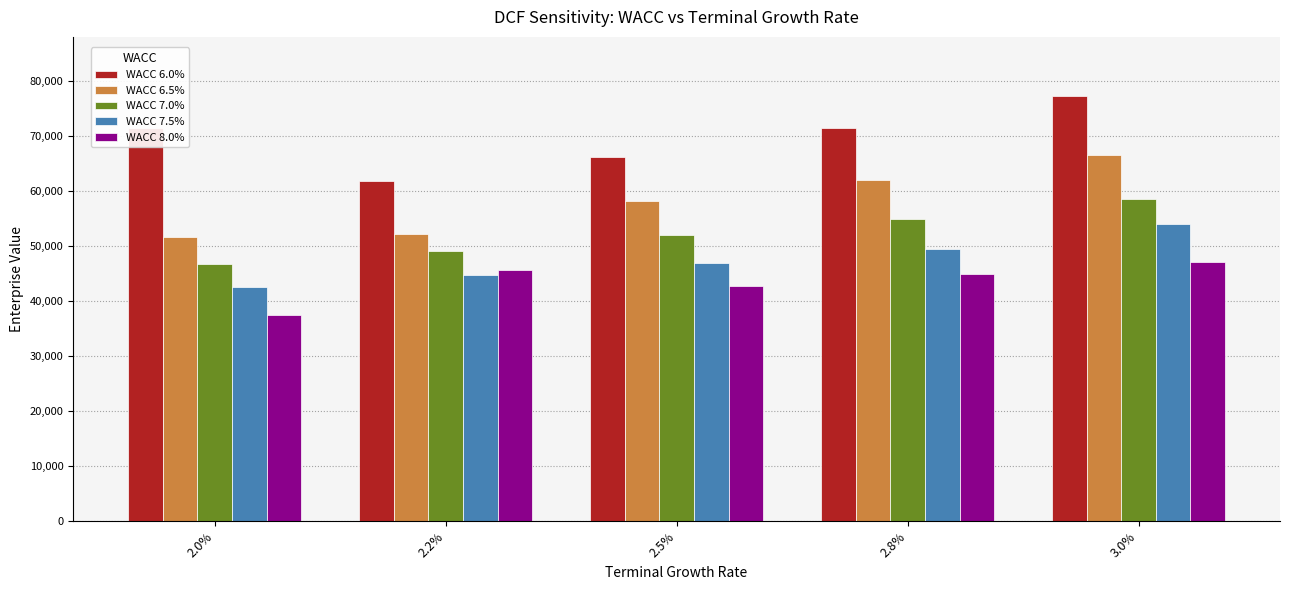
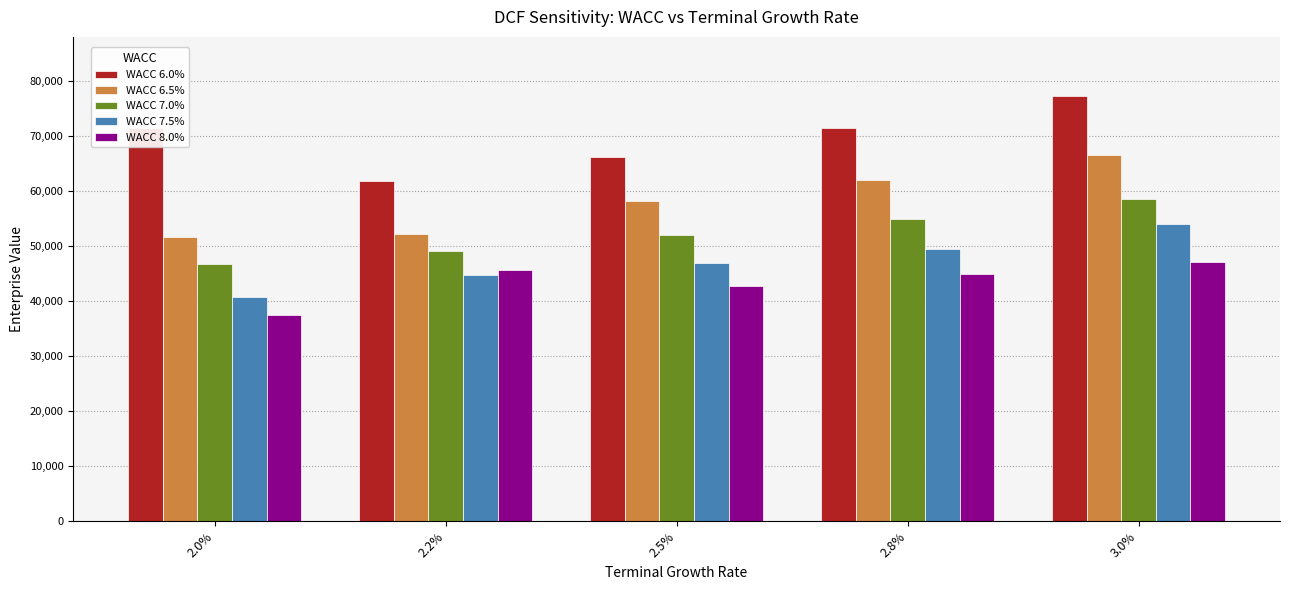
WACC 7.5%, 2.0%: 43,000 -> 41,000
